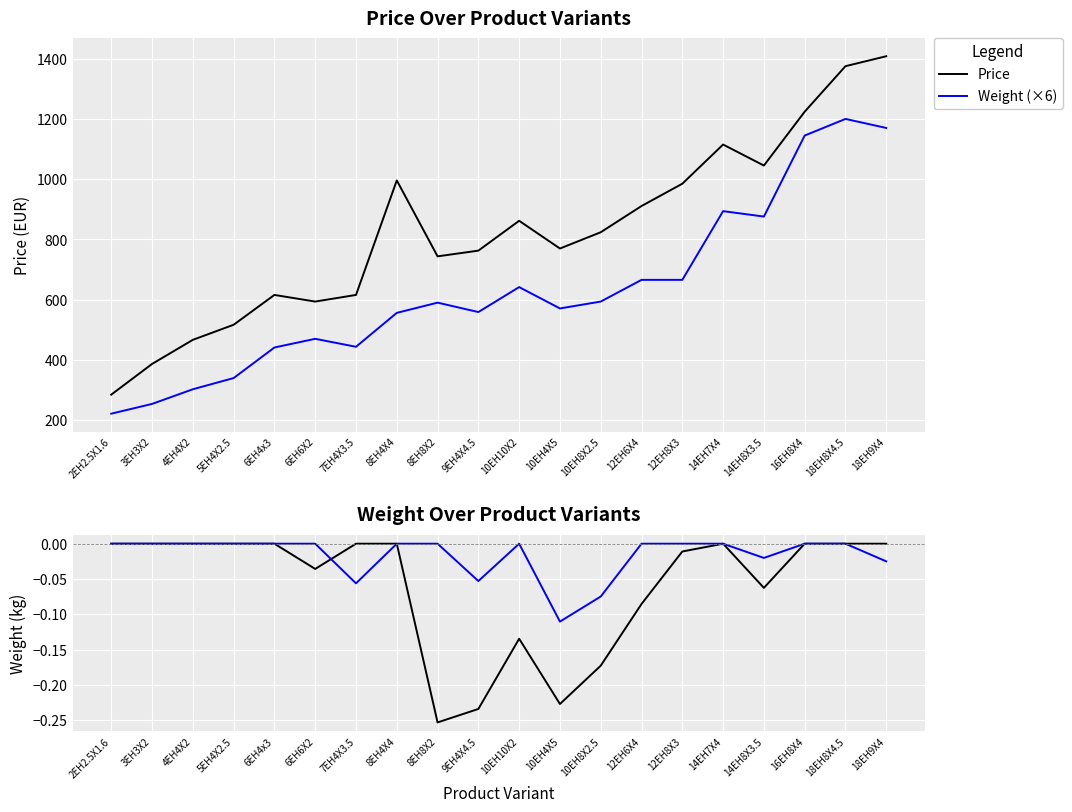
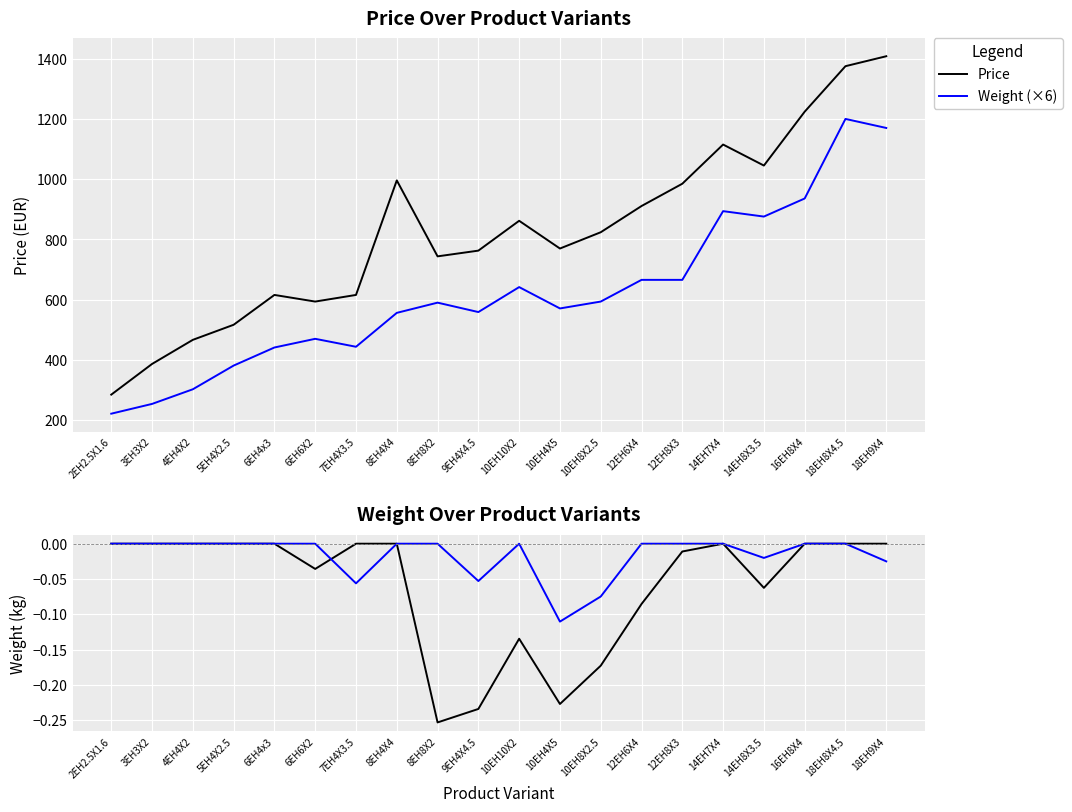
Price Over Product Variants, Weight (×6), 5EH4X2.5: 340 -> 380
Price Over Product Variants, Weight (×6), 16EH8X4: 1140 -> 940
